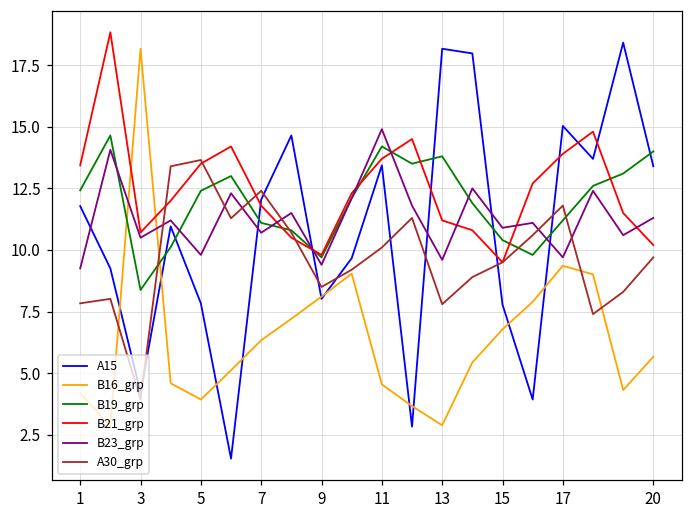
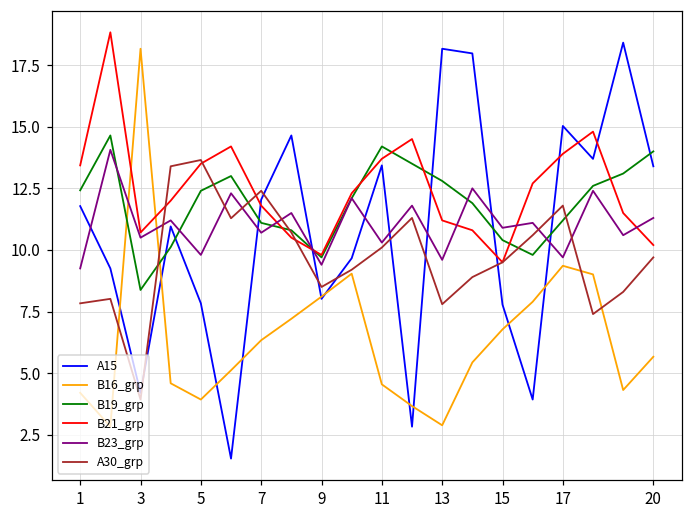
B23_grp, 11: 14.9 -> 10.3
B19_grp, 13: 13.8 -> 12.8
